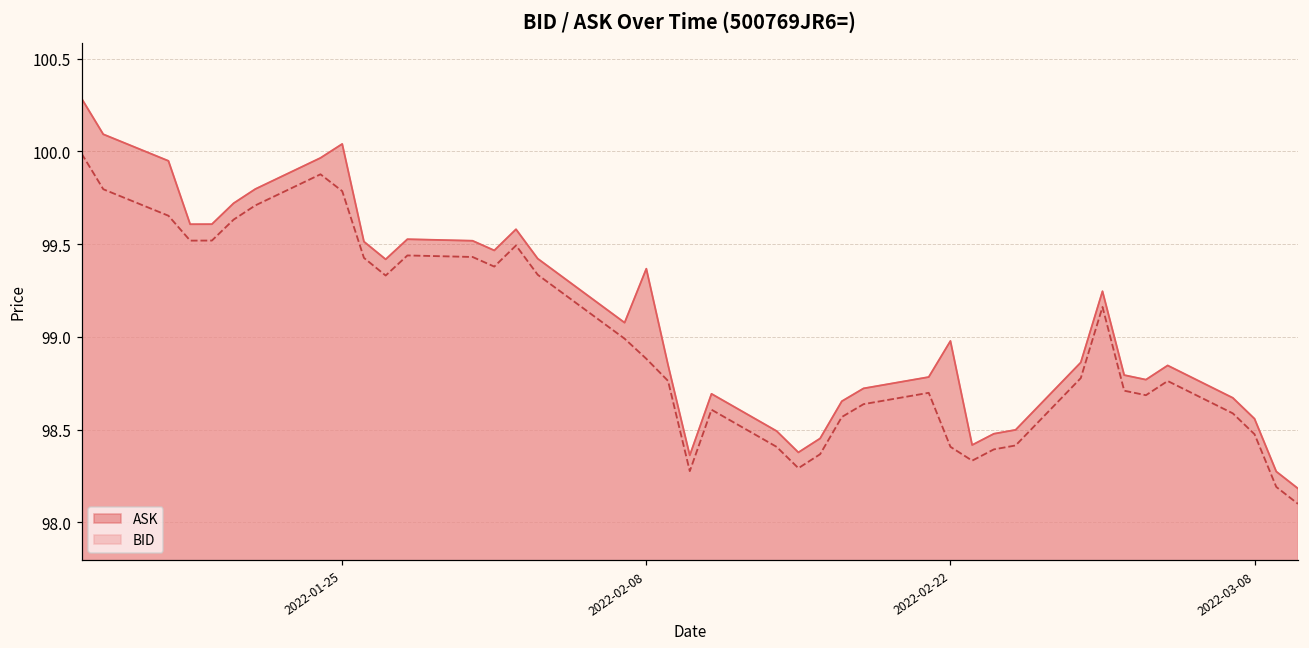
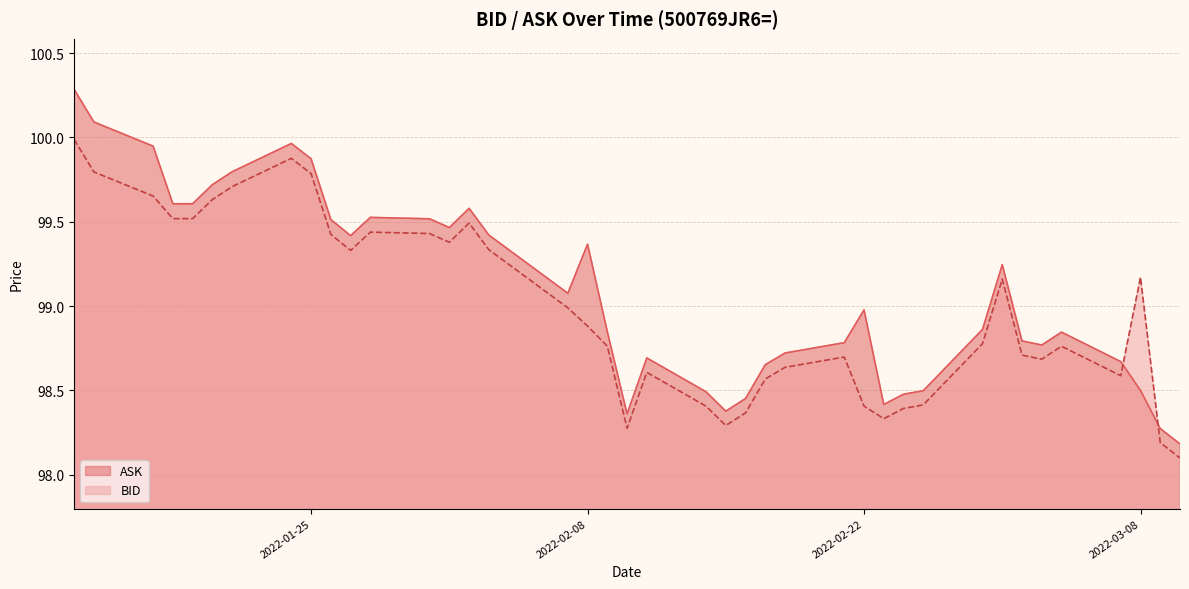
ASK, 2022-01-25: 100.04 -> 99.87
ASK, 2022-03-08: 98.56 -> 98.50
BID, 2022-03-08: 98.47 -> 99.17
